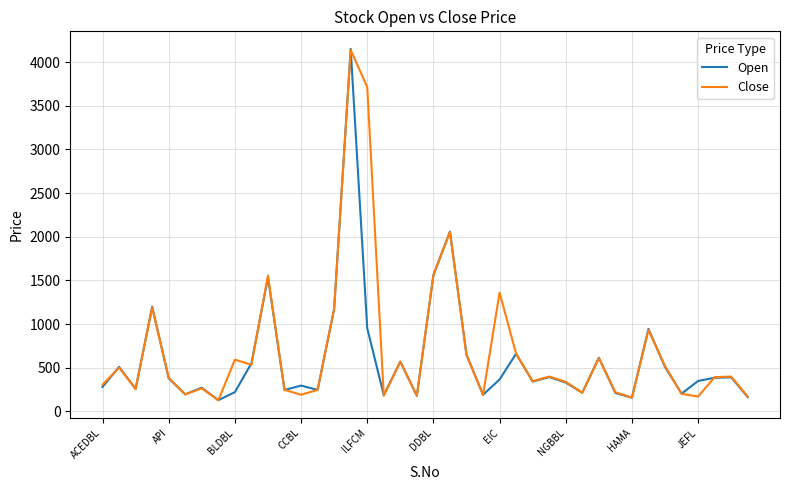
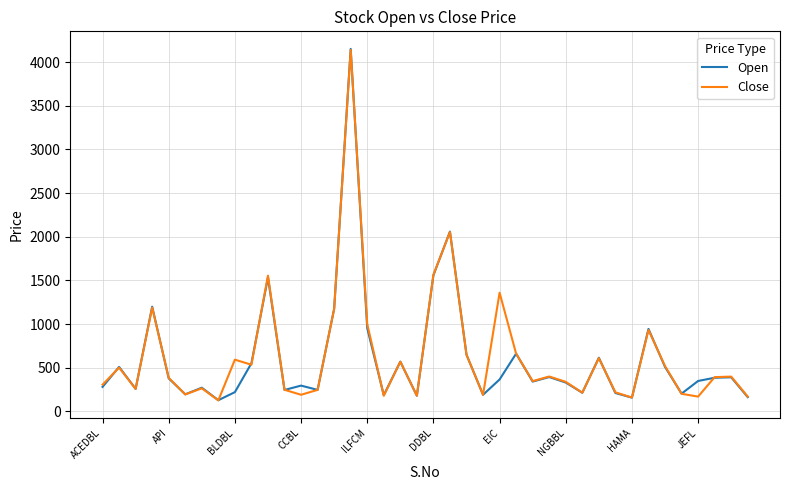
Close, ILFCM: 3700 -> 1000
